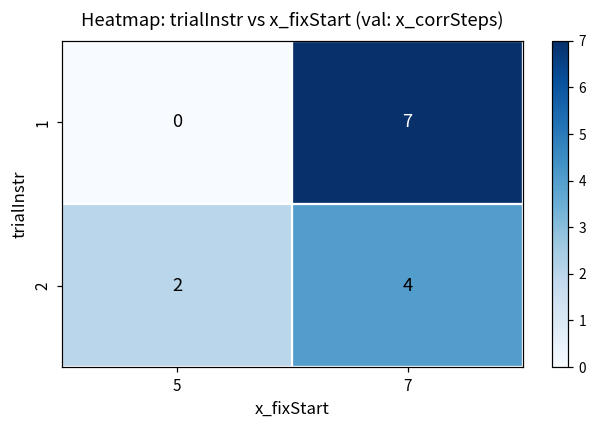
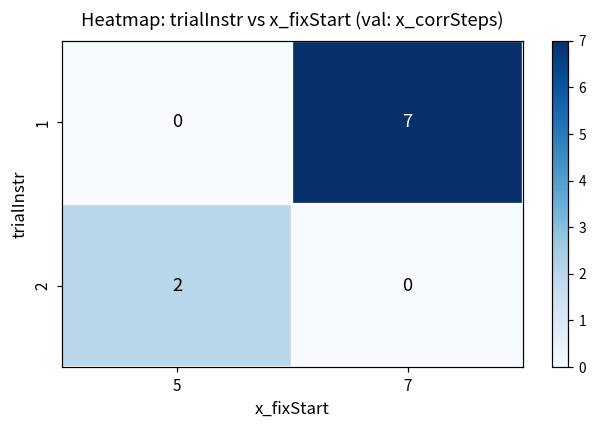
2, 7: 4 -> 0
